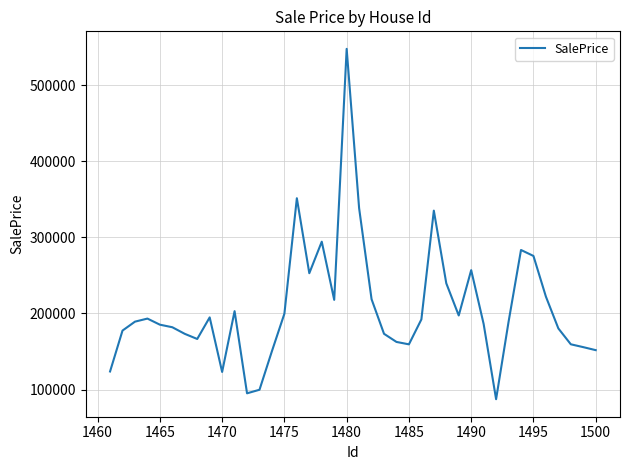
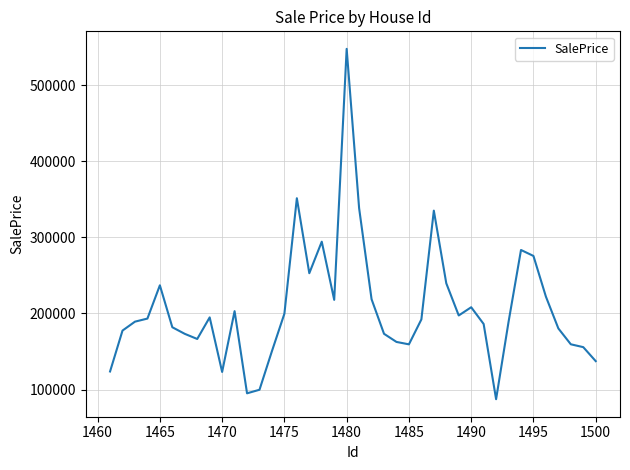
1465: 190000 -> 240000
1490: 260000 -> 210000
1500: 150000 -> 140000
